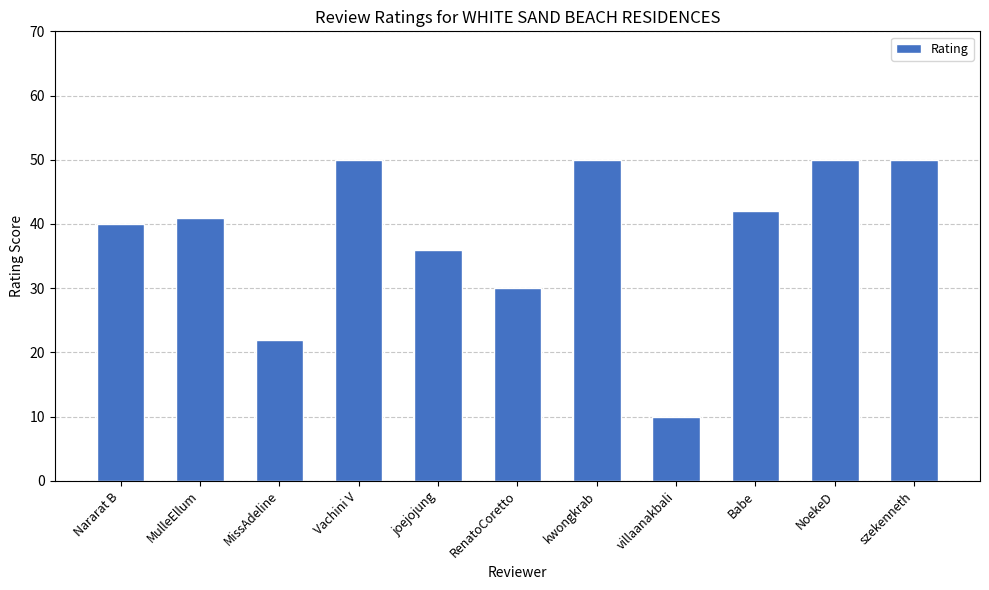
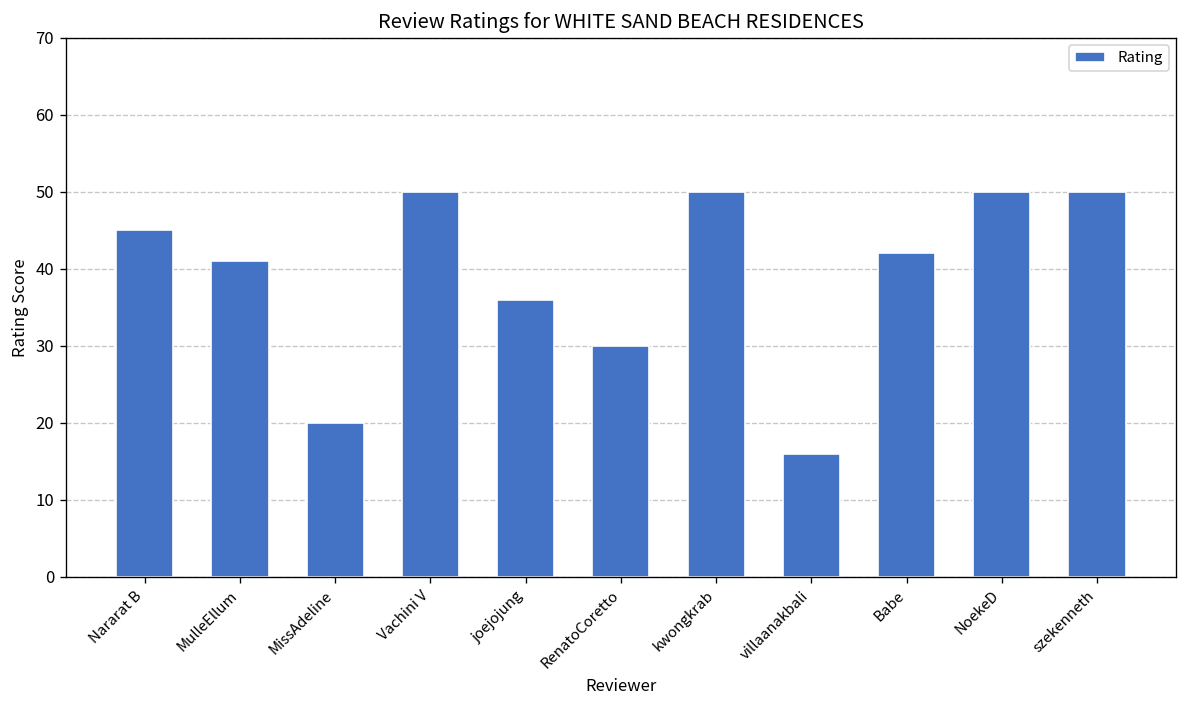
Nararat B: 40 -> 45
MissAdeline: 22 -> 20
villaanakbali: 10 -> 16
